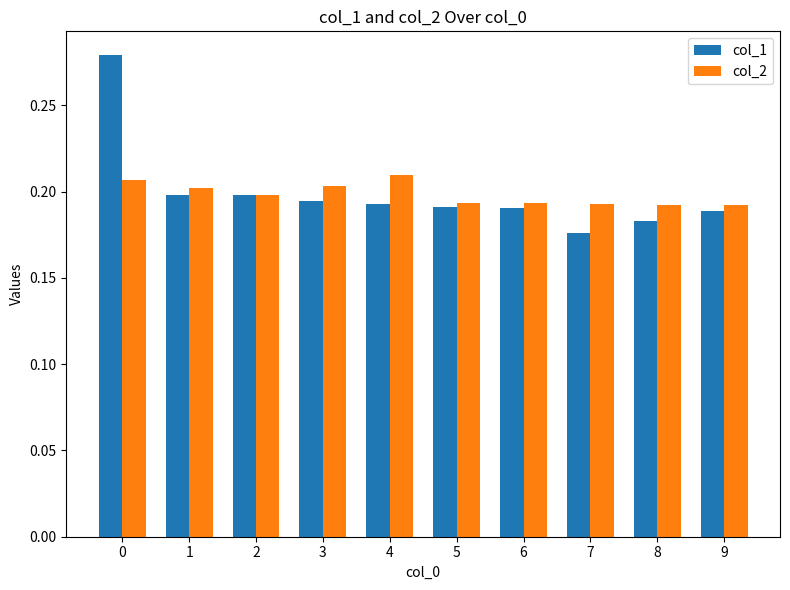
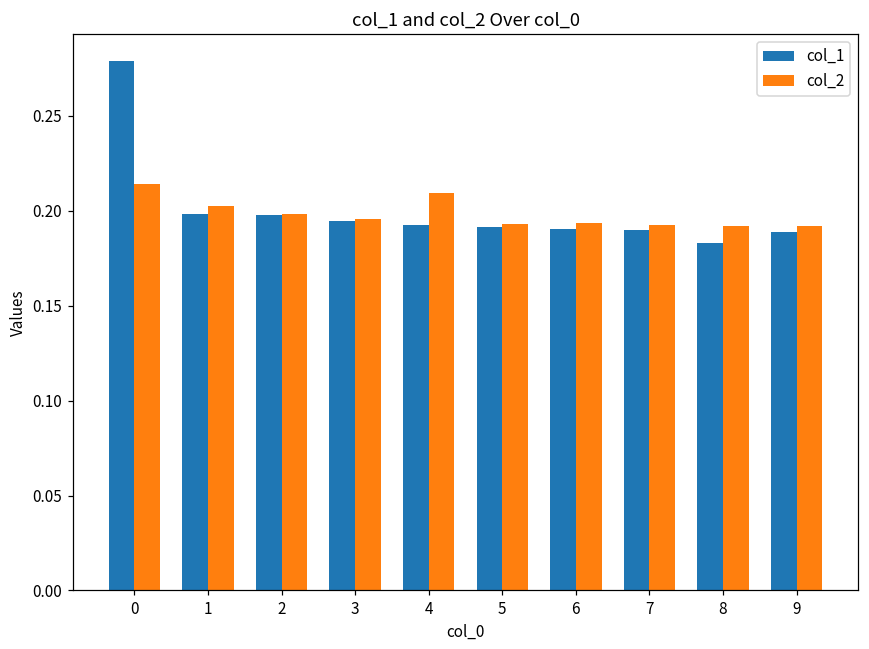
col_2, 0: 0.207 -> 0.214
col_2, 3: 0.203 -> 0.196
col_1, 7: 0.176 -> 0.190
